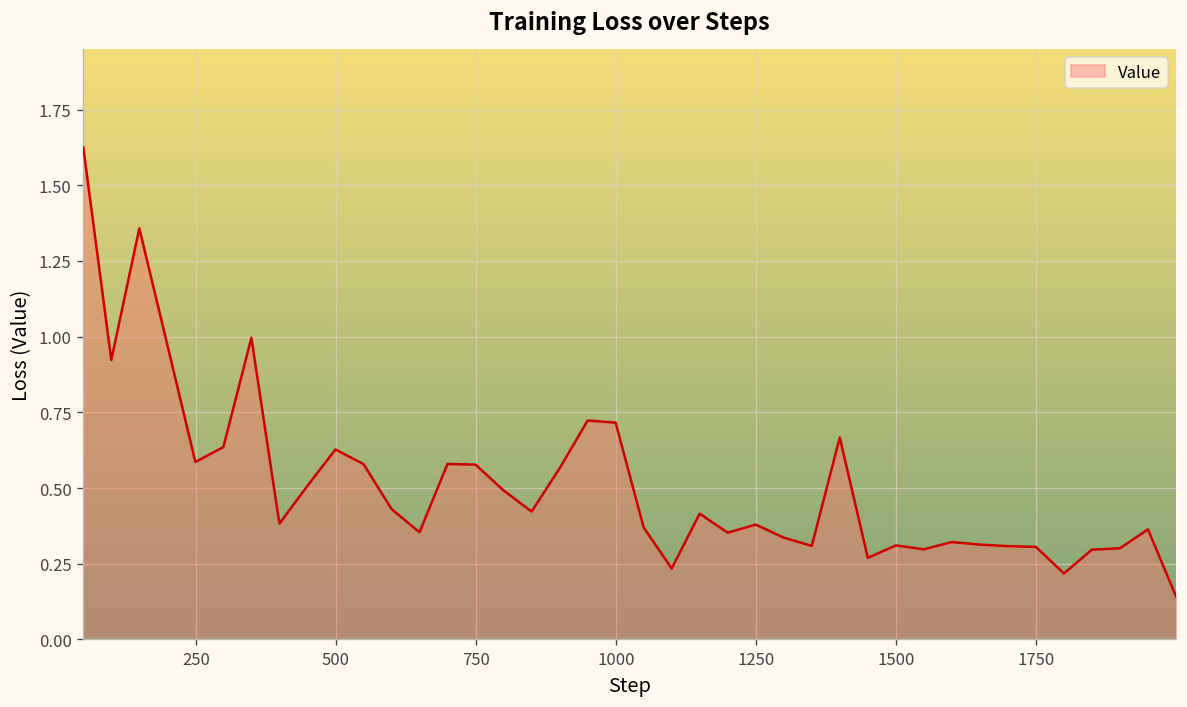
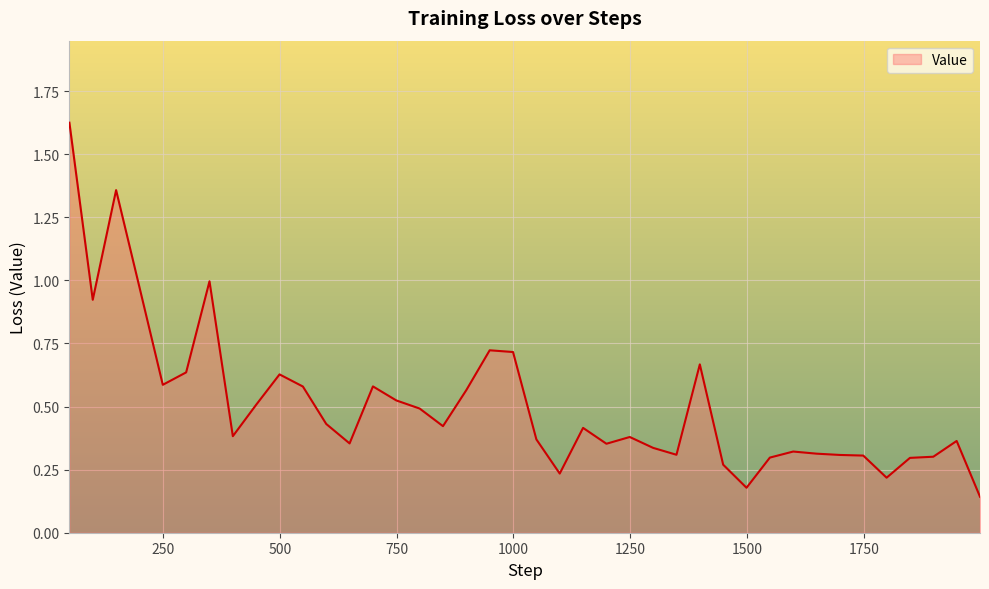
750: 0.58 -> 0.52
1500: 0.31 -> 0.18
